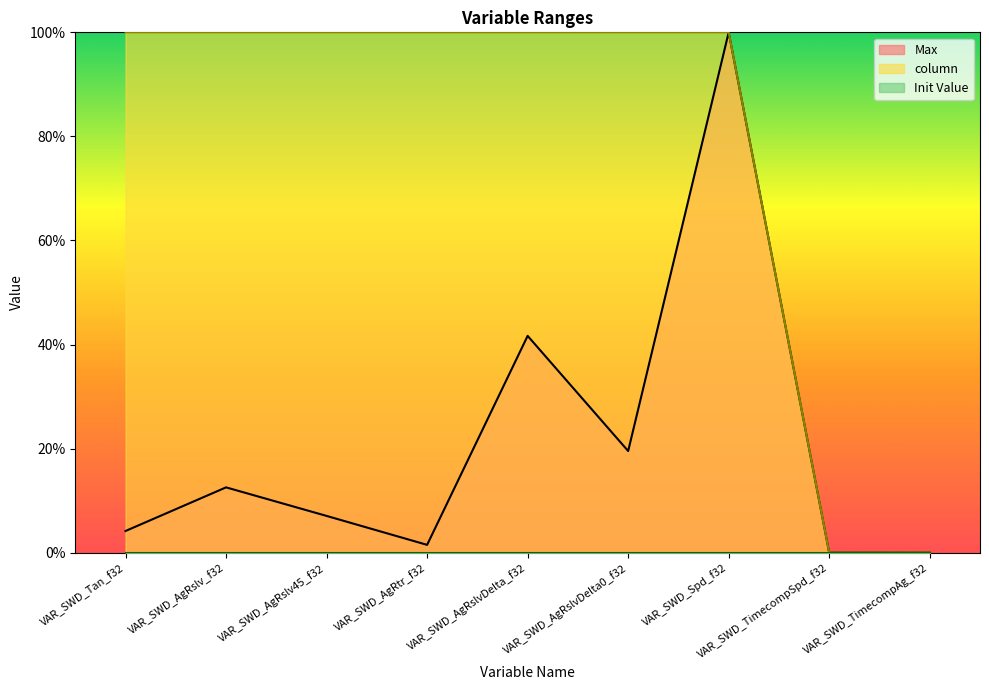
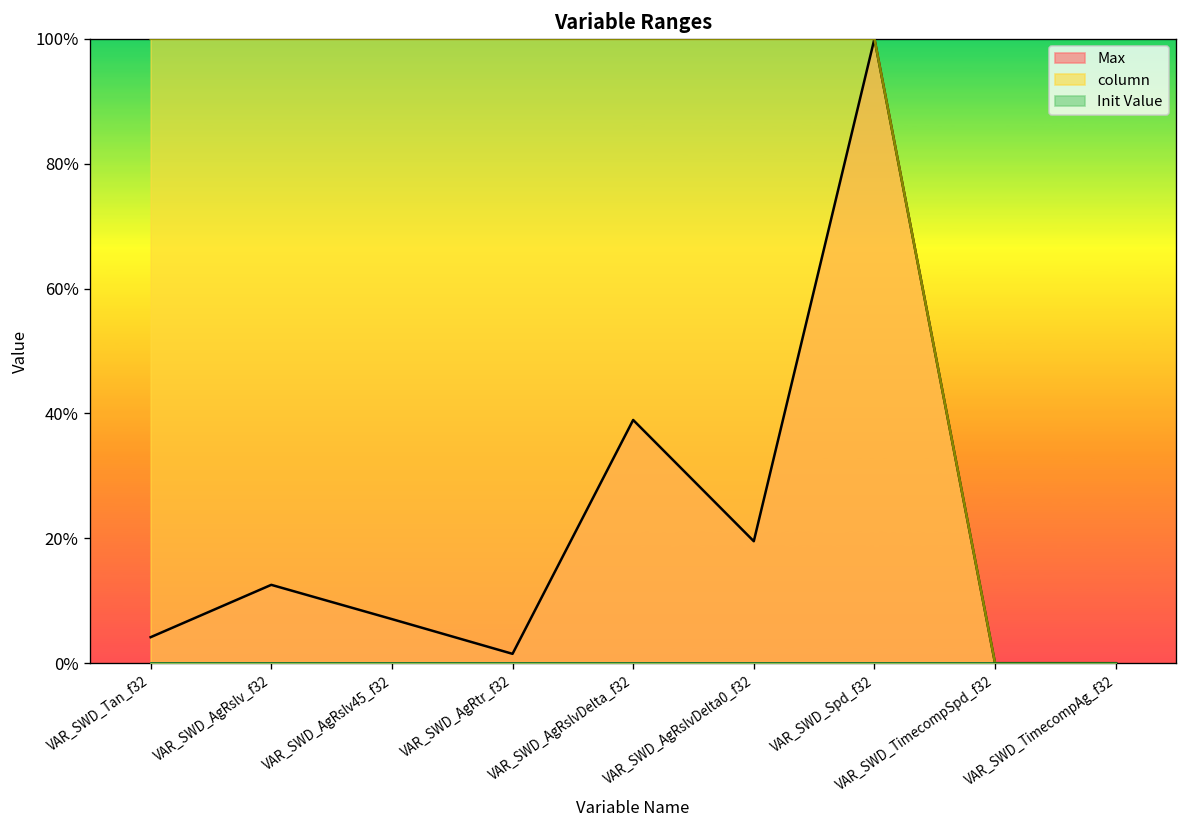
Max, VAR_SWD_AgRslvDelta_f32: 42% -> 39%
